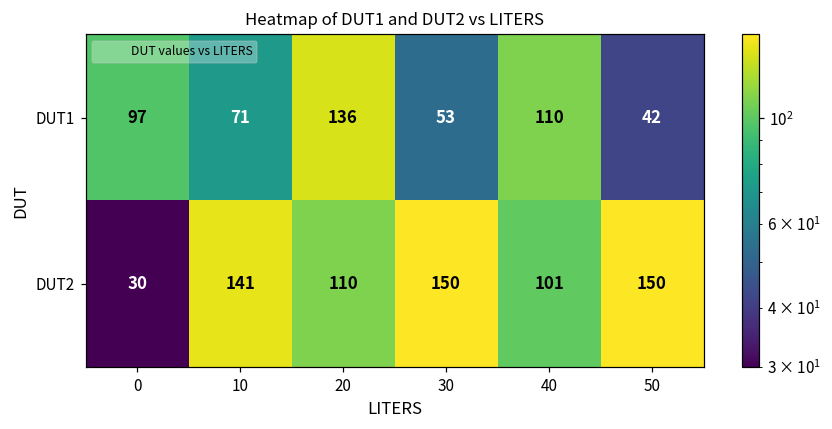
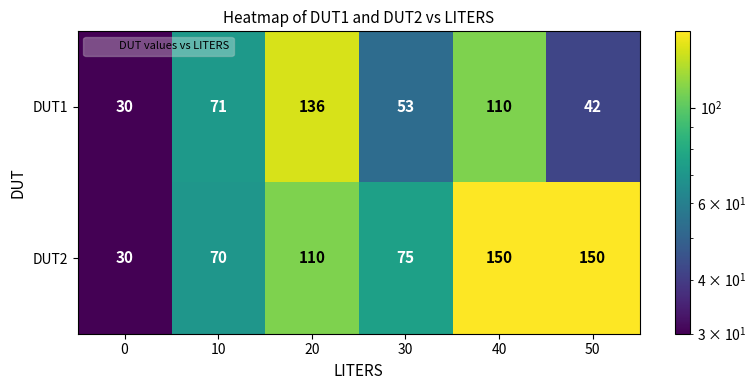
DUT1, 0: 97 -> 30
DUT2, 10: 141 -> 70
DUT2, 30: 150 -> 75
DUT2, 40: 101 -> 150
